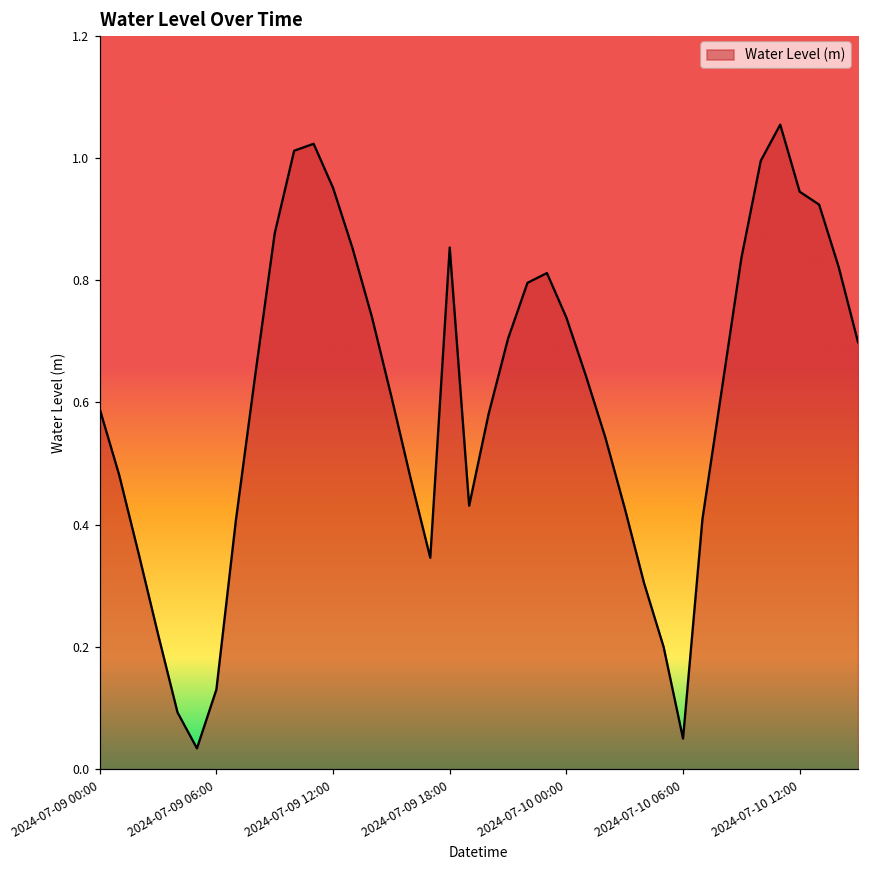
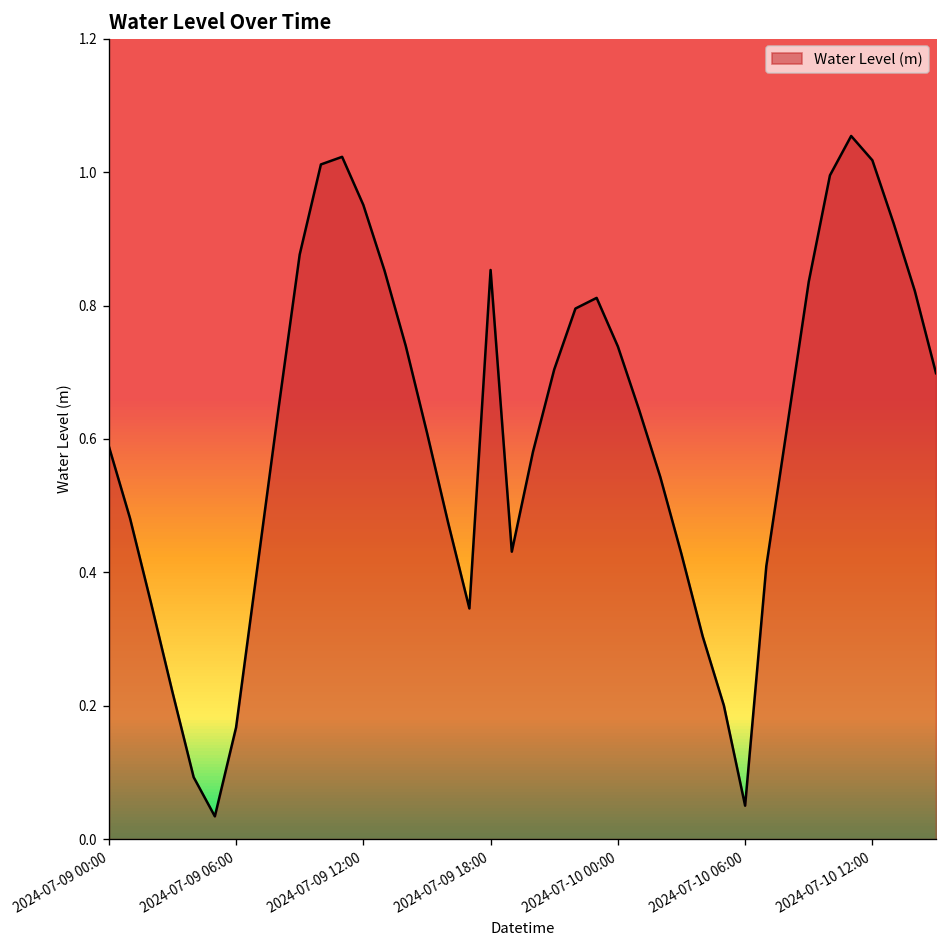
2024-07-09 06:00: 0.13 -> 0.17
2024-07-10 12:00: 0.94 -> 1.02
